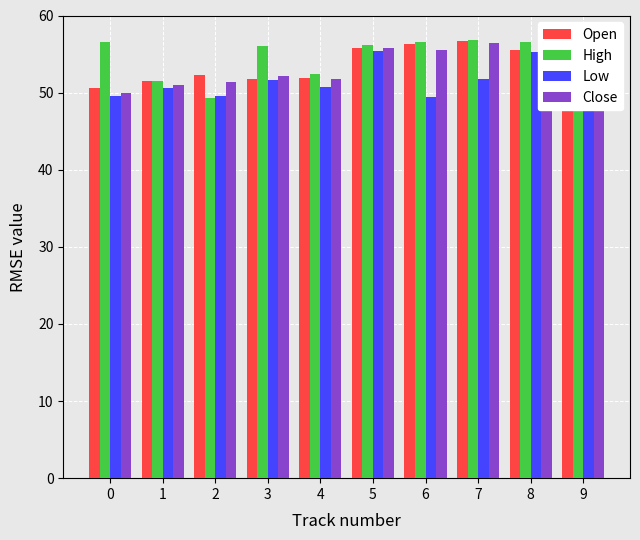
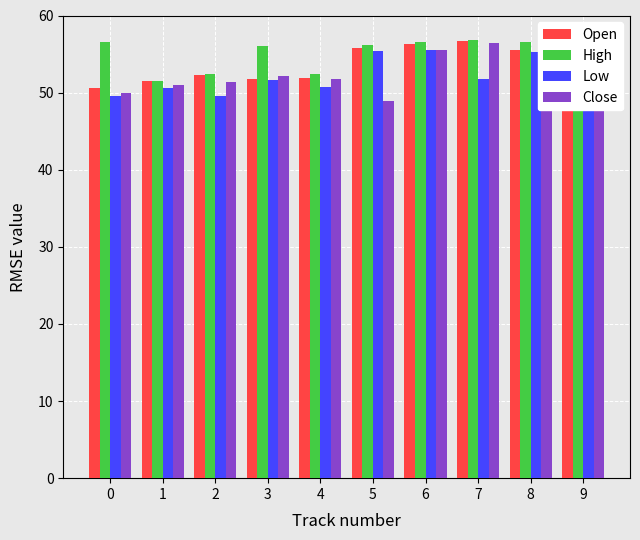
High, 2: 49 -> 52
Close, 5: 56 -> 49
Low, 6: 49 -> 55
